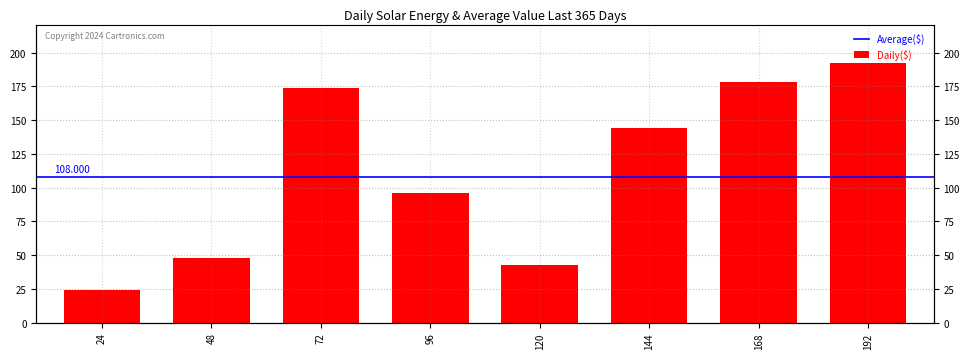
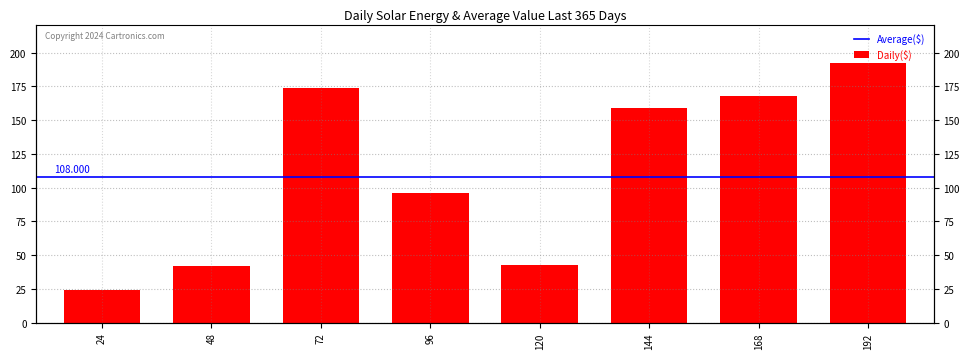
48: 48 -> 42
144: 144 -> 159
168: 178 -> 168
